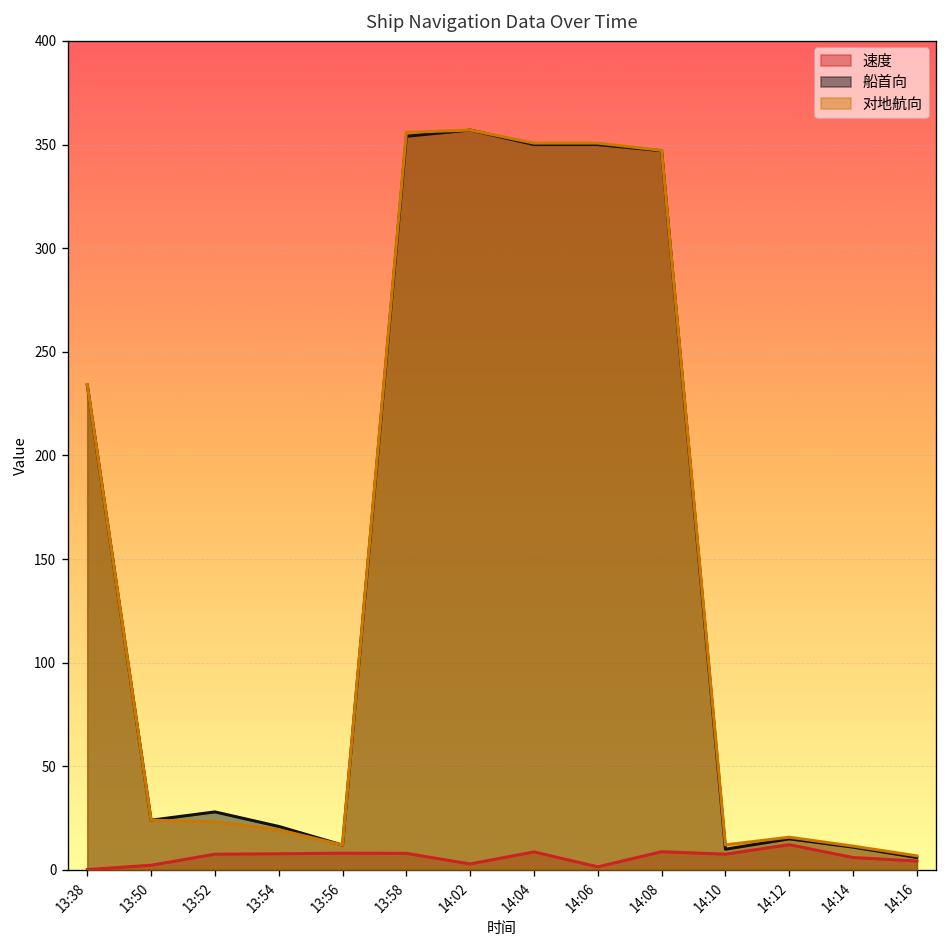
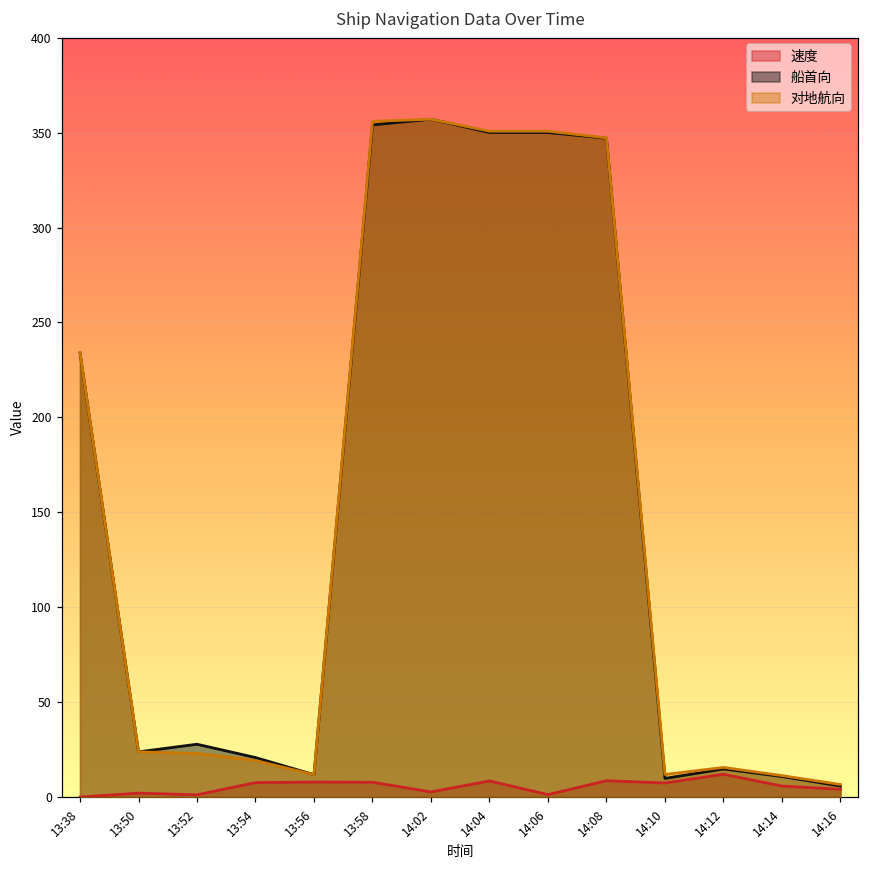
速度, 13:52: 8 -> 1
